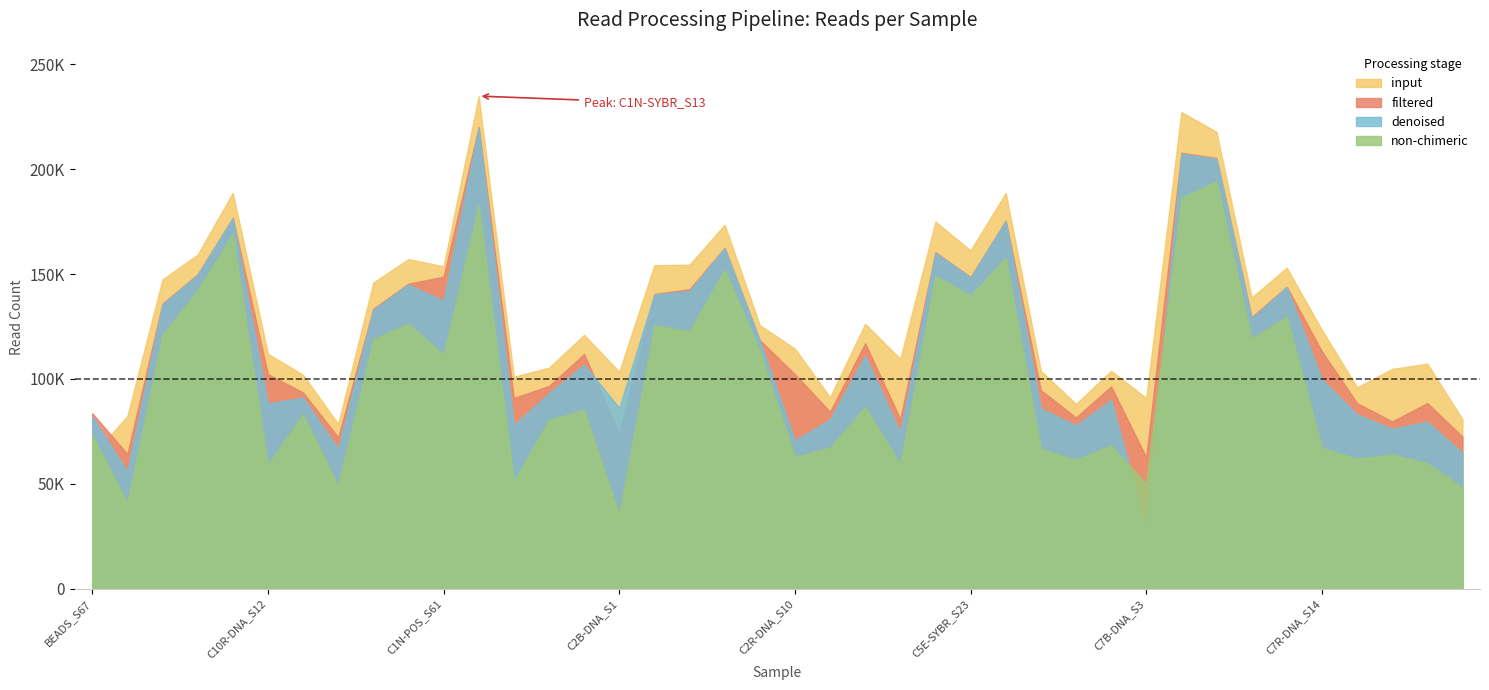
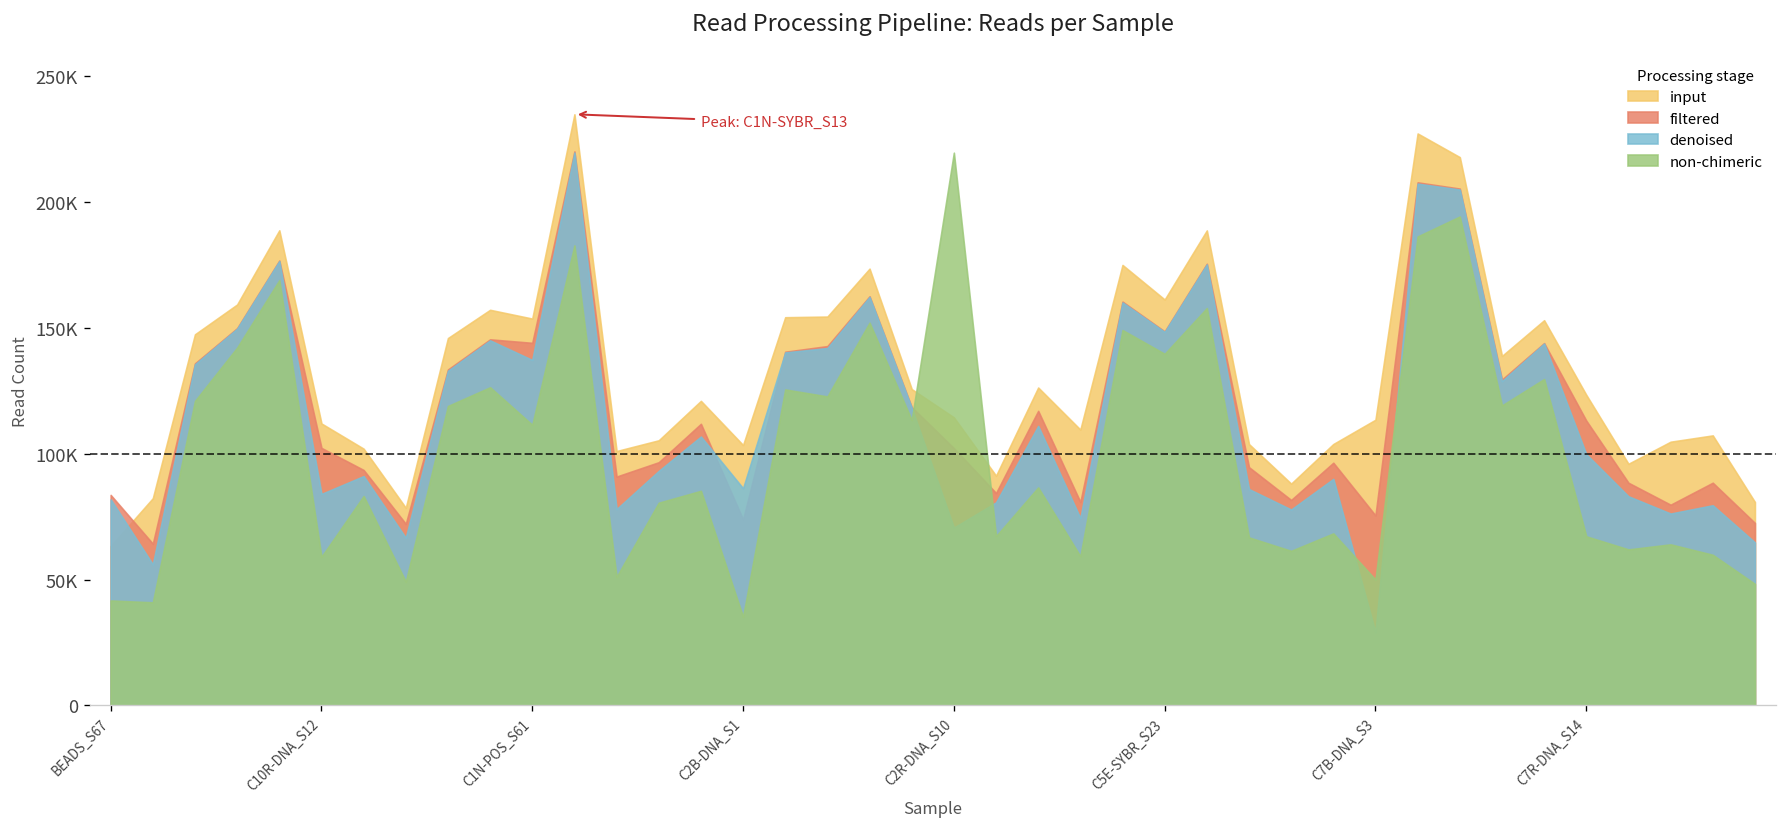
non-chimeric, BEADS_S67: 73000 -> 42000
denoised, C10R-DNA_S12: 88000 -> 84000
filtered, C1N-POS_S61: 149000 -> 144000
non-chimeric, C2R-DNA_S10: 63000 -> 220000
input, C7B-DNA_S3: 91000 -> 114000
filtered, C7B-DNA_S3: 63000 -> 75000
